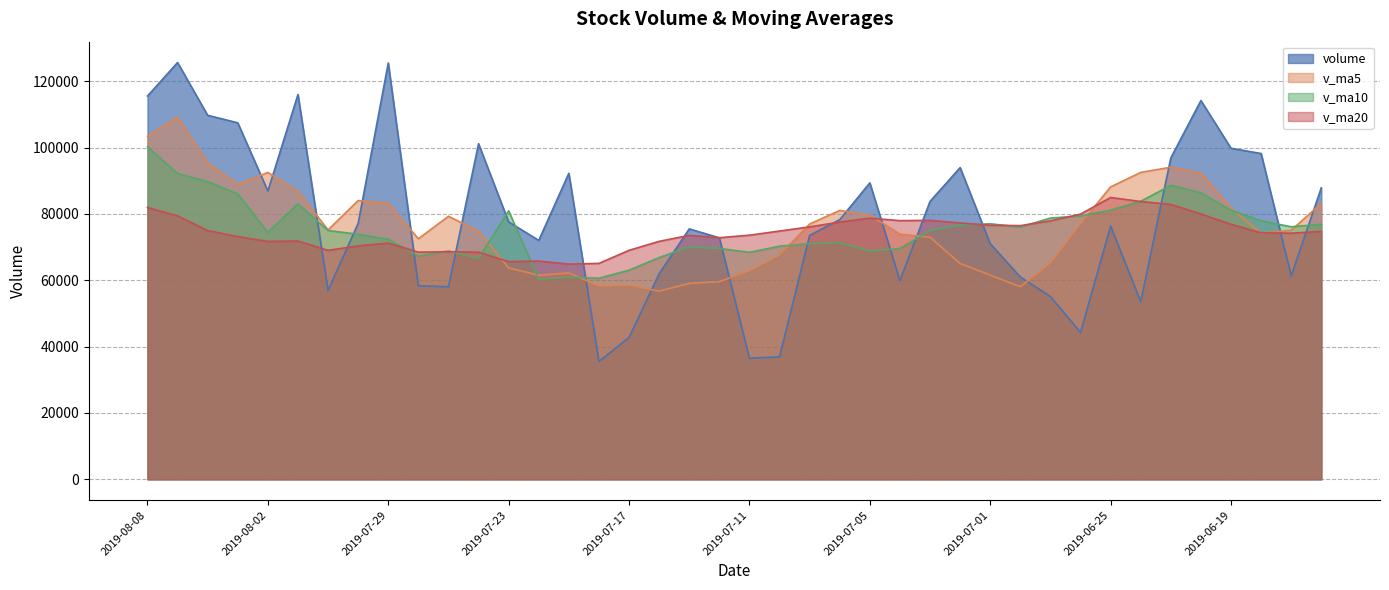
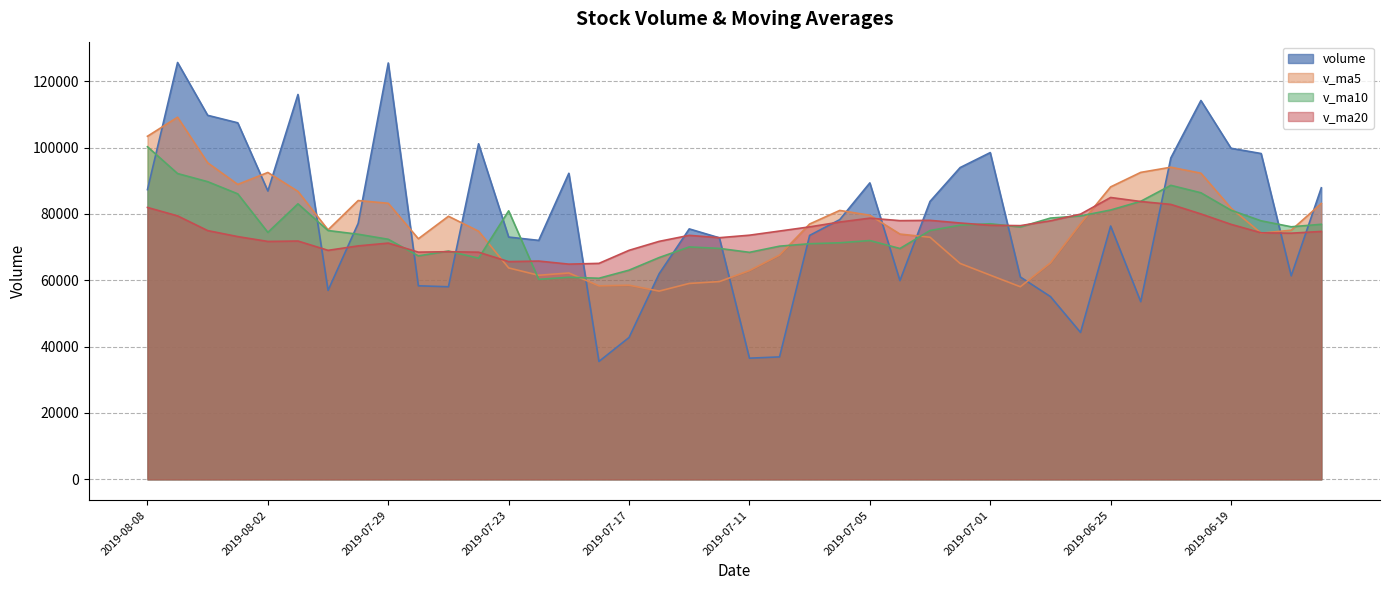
volume, 2019-08-08: 116000 -> 87000
volume, 2019-07-23: 78000 -> 73000
v_ma10, 2019-07-05: 69000 -> 72000
volume, 2019-07-01: 71000 -> 98000
